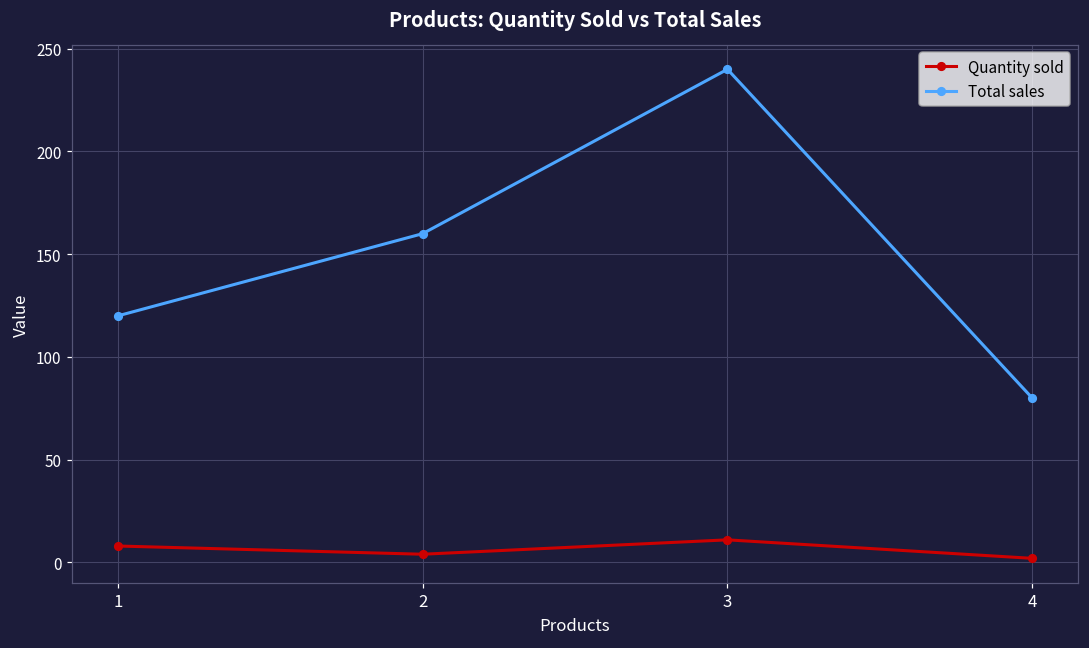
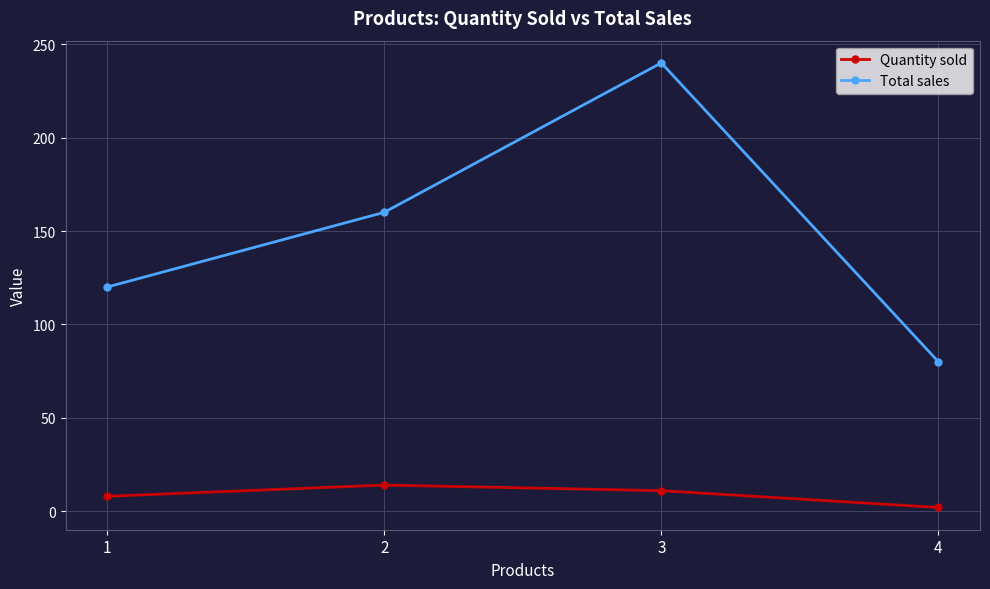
Quantity sold, 2: 4 -> 14
